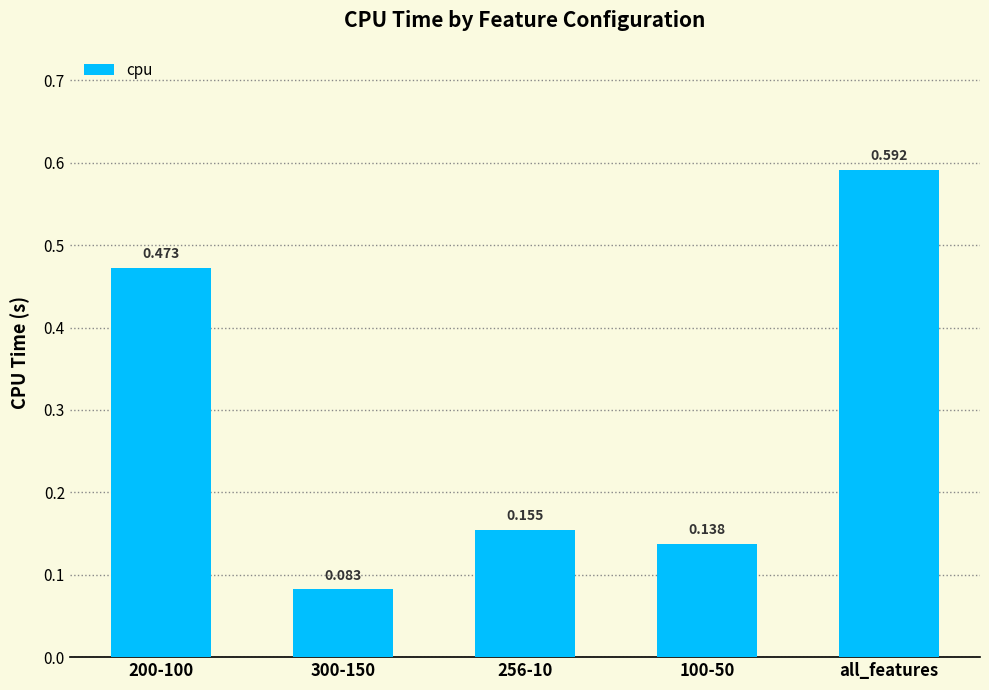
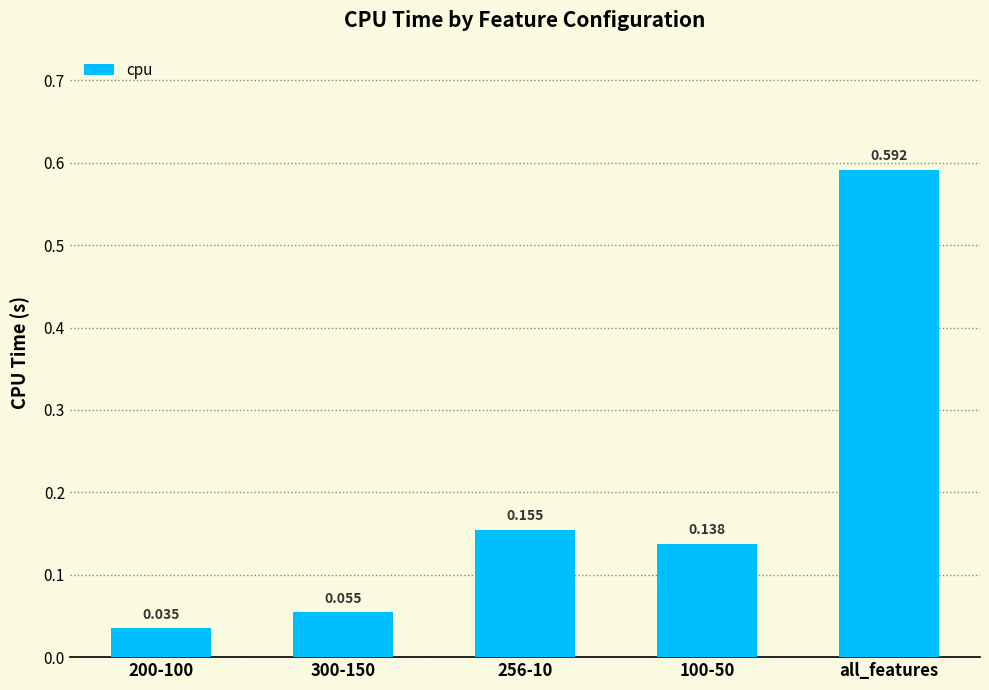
200-100: 0.473 -> 0.035
300-150: 0.083 -> 0.055
